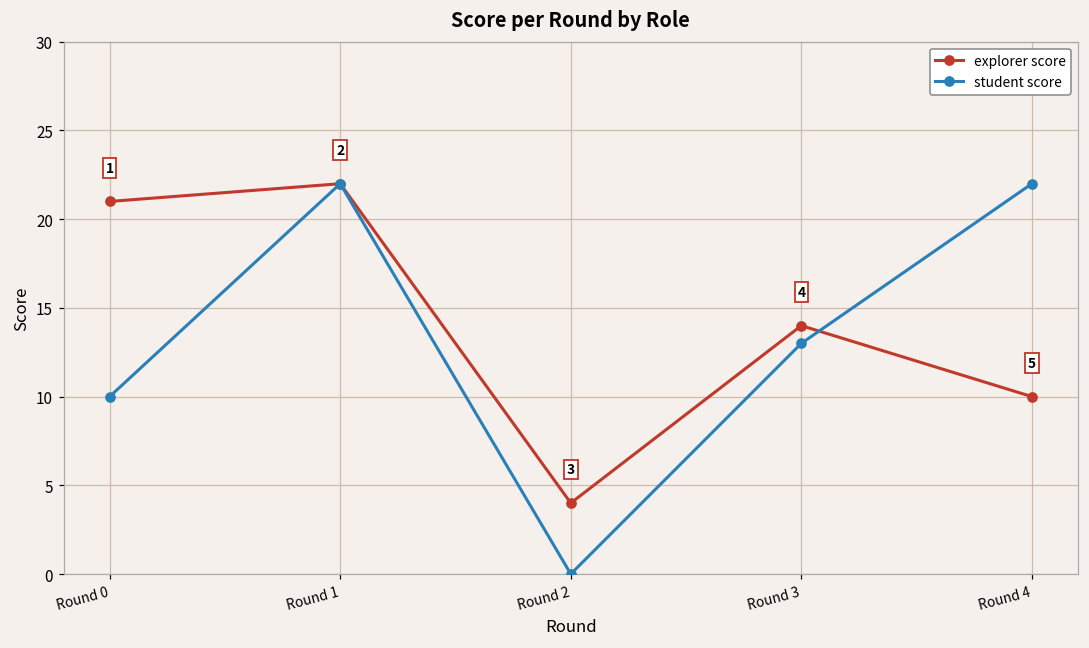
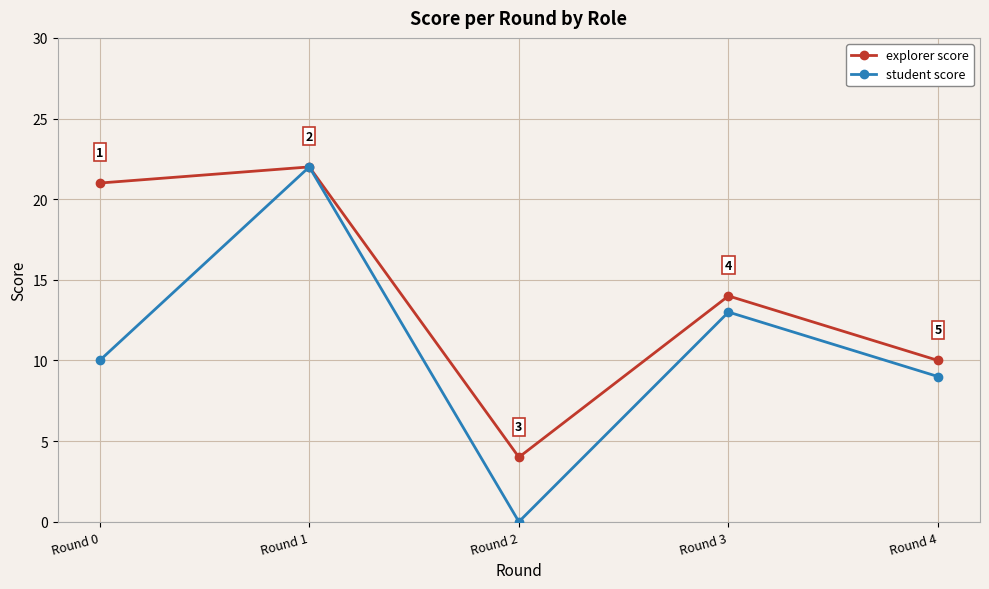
student score, Round 4: 22 -> 9
